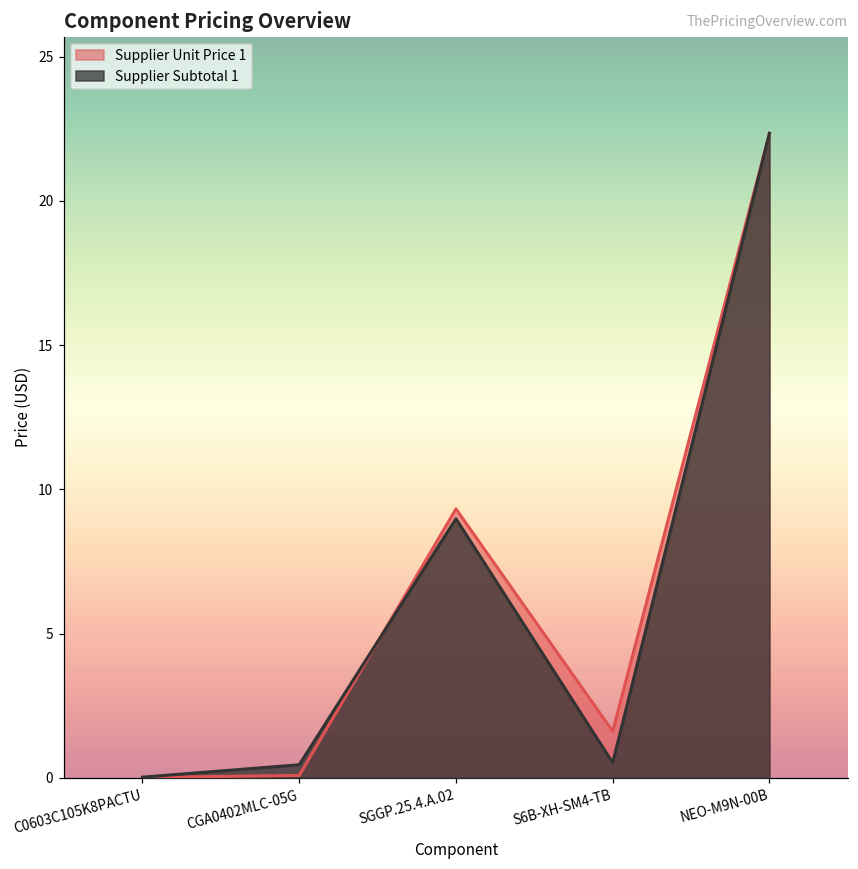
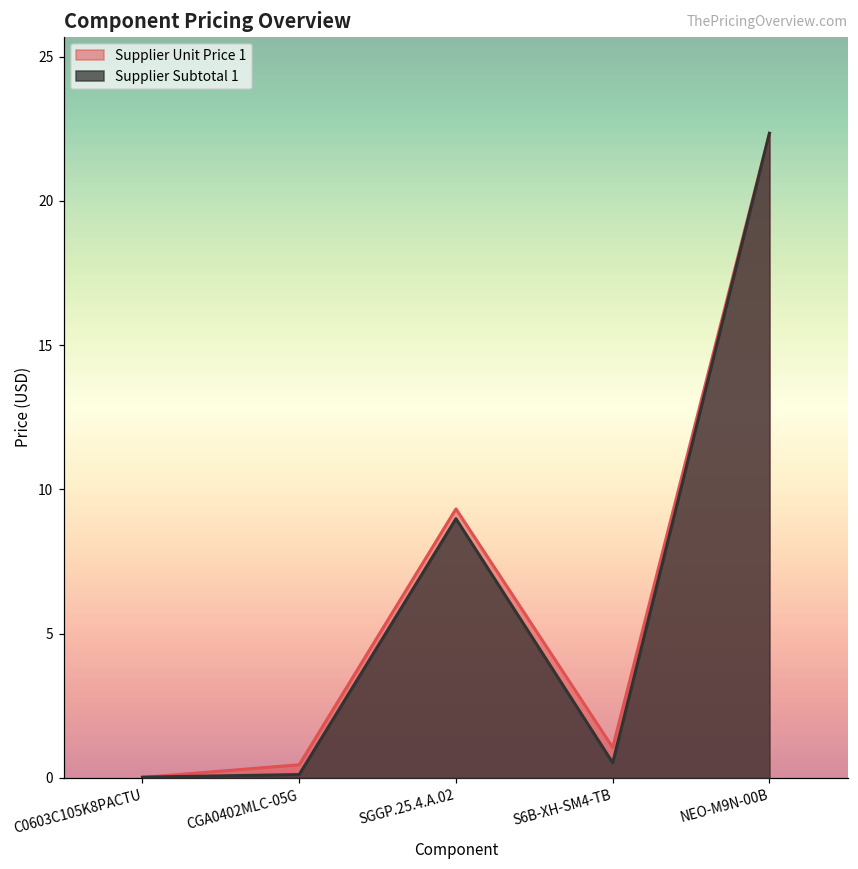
Supplier Unit Price 1, CGA0402MLC-05G: 0.1 -> 0.5
Supplier Subtotal 1, CGA0402MLC-05G: 0.5 -> 0.1
Supplier Unit Price 1, S6B-XH-SM4-TB: 1.6 -> 1.1
